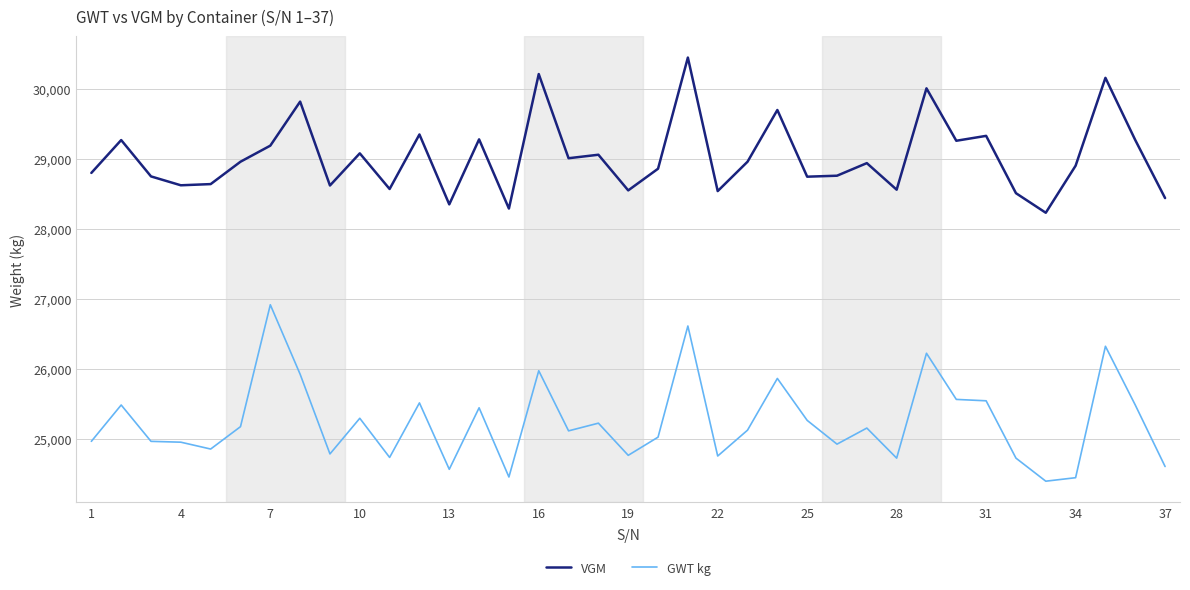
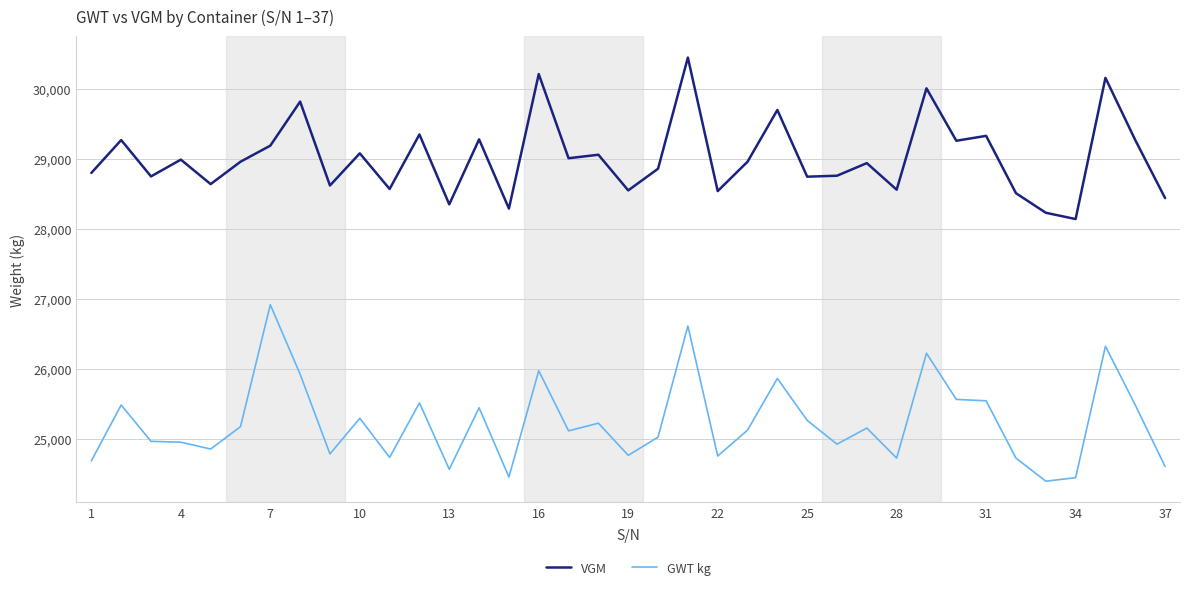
GWT kg, 1: 25,000 -> 24,700
VGM, 4: 28,600 -> 29,000
VGM, 34: 28,900 -> 28,100
